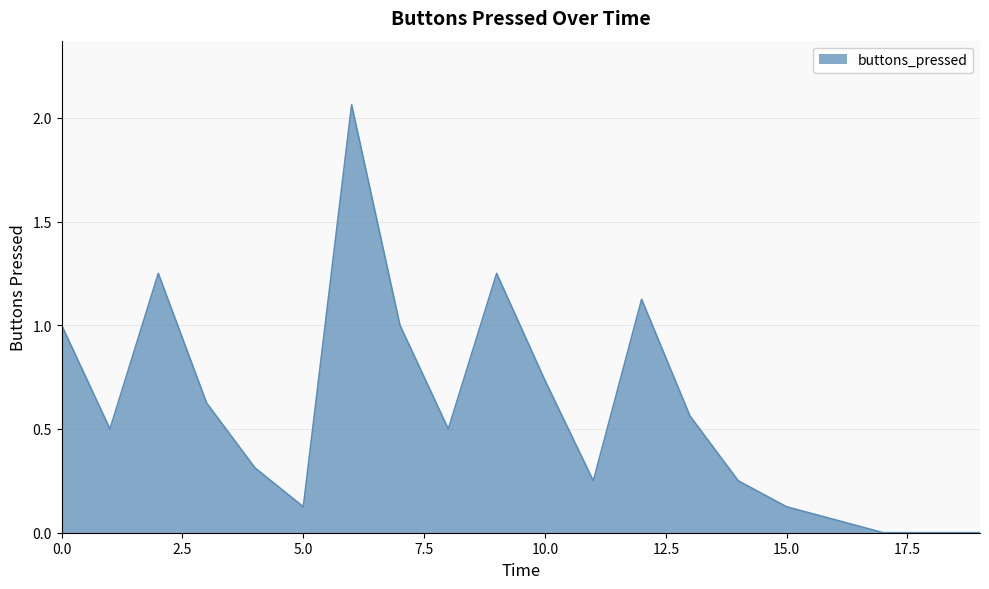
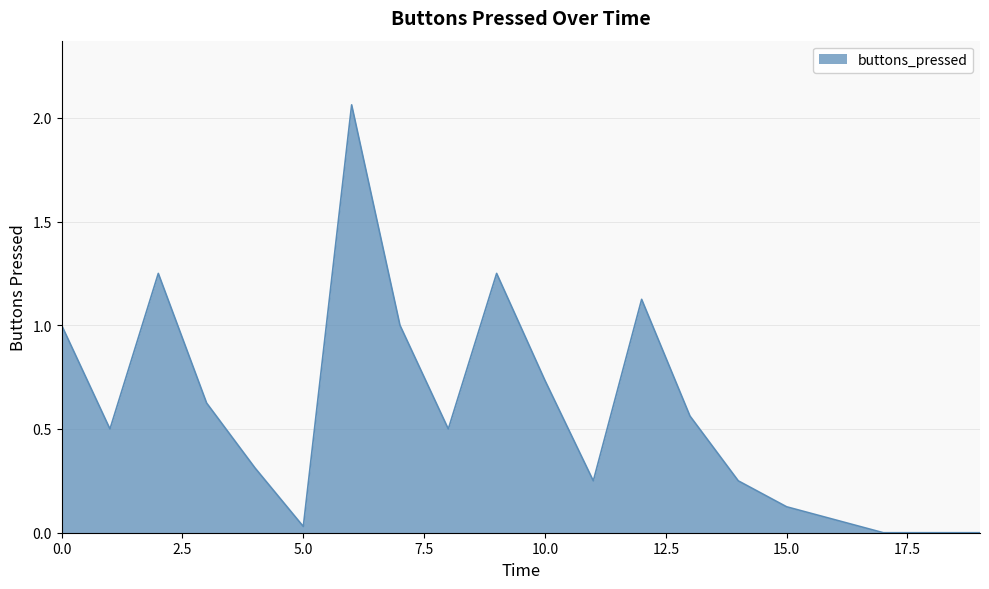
5.0: 0.13 -> 0.03
